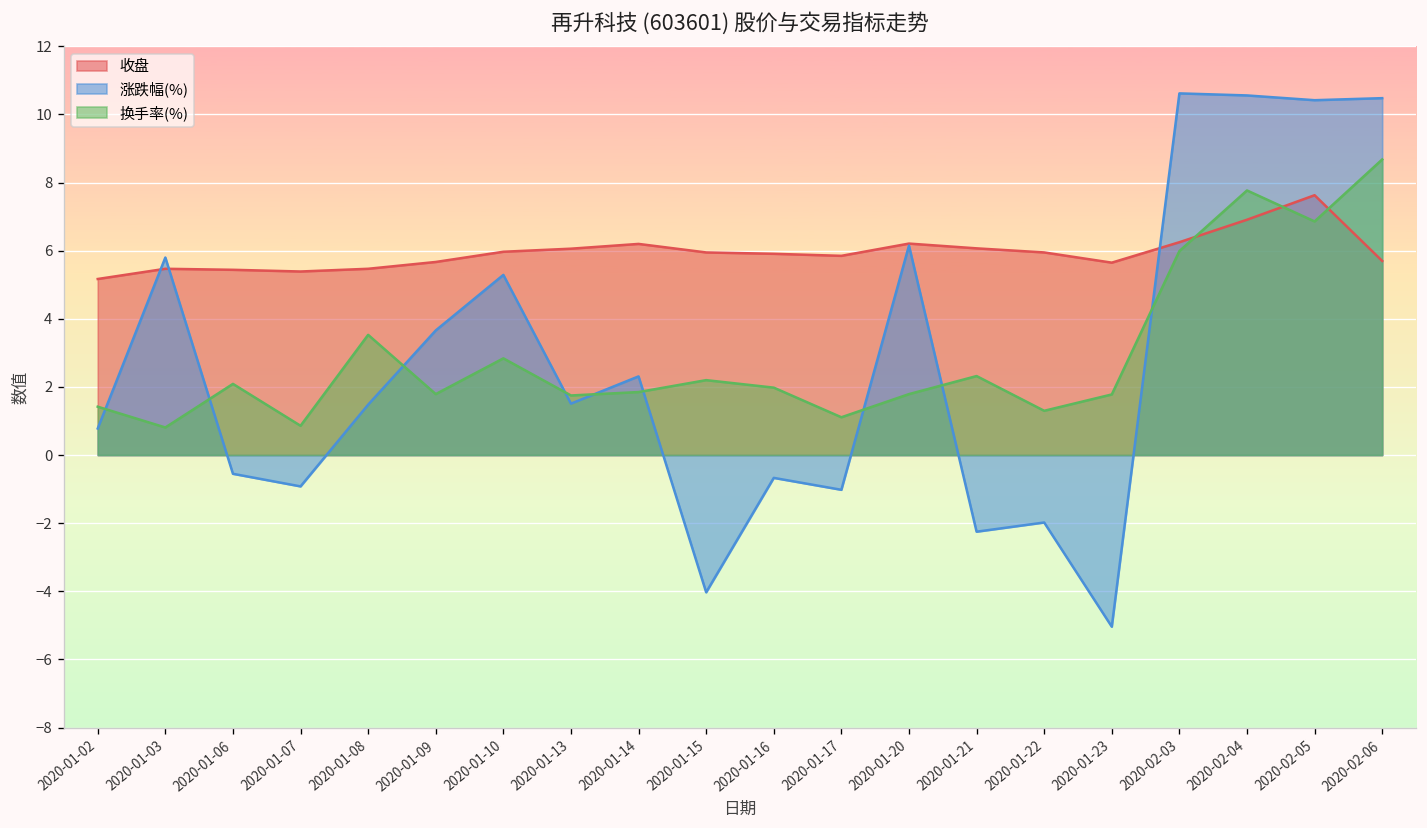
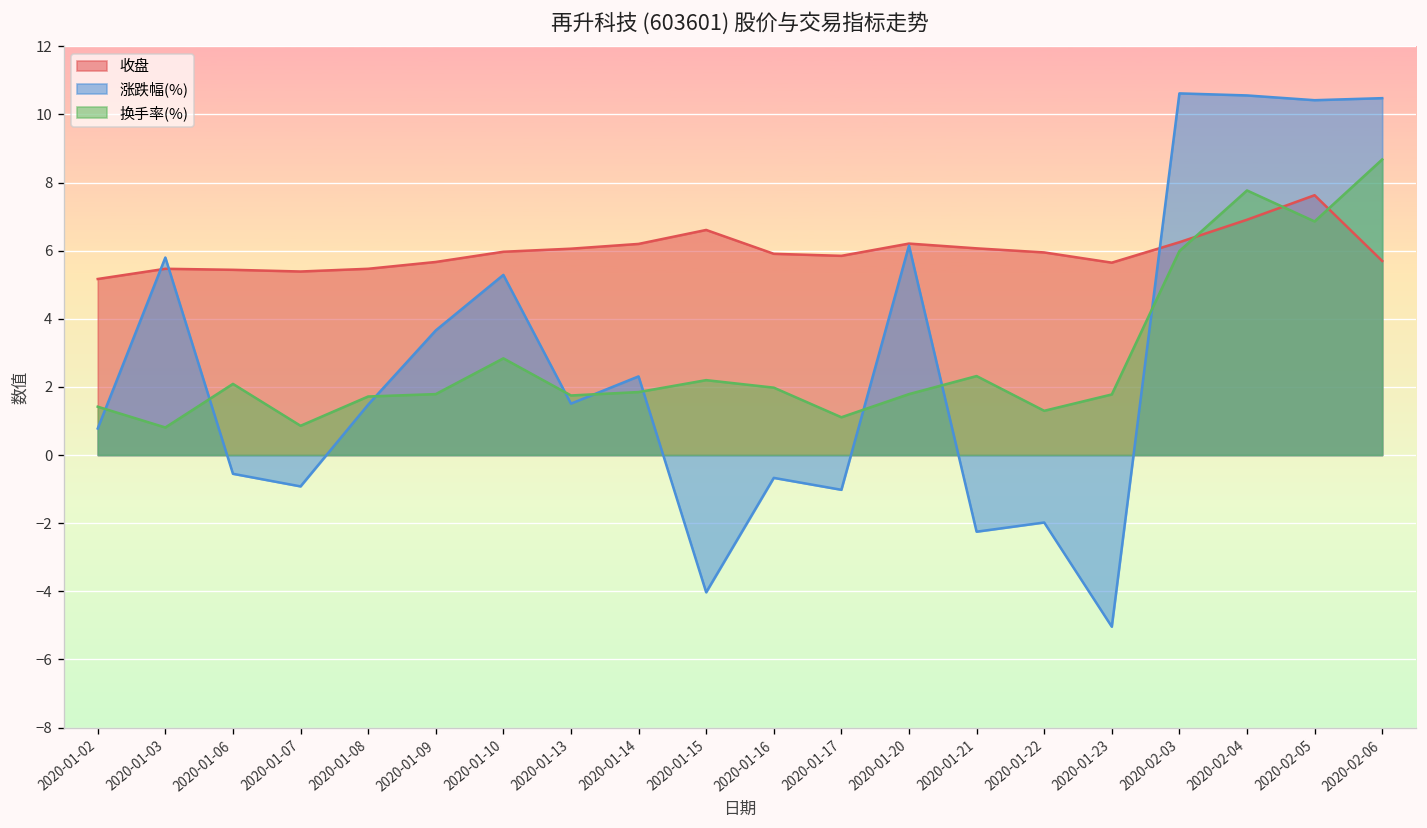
换手率(%), 2020-01-08: 3.5 -> 1.7
收盘, 2020-01-15: 6.0 -> 6.6
